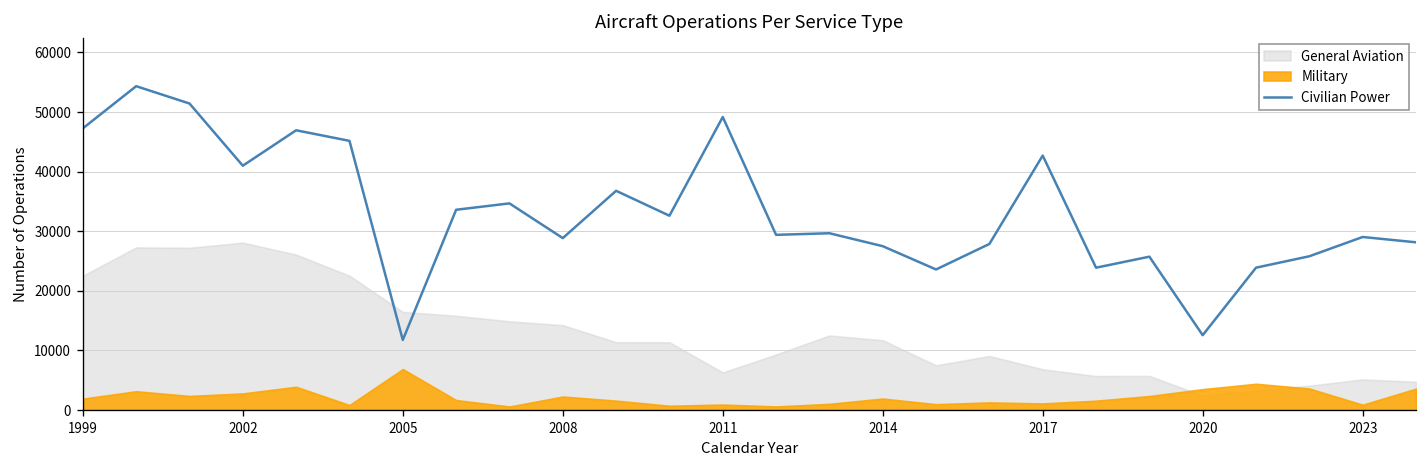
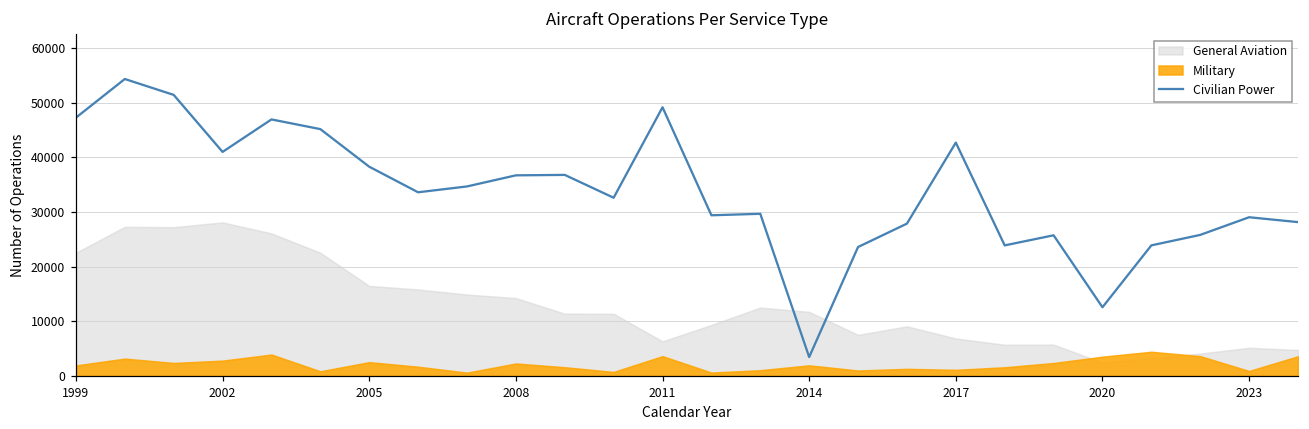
Civilian Power, 2005: 12000 -> 38000
Military, 2005: 7000 -> 3000
Civilian Power, 2008: 29000 -> 37000
Military, 2011: 1000 -> 4000
Civilian Power, 2014: 27000 -> 3000
